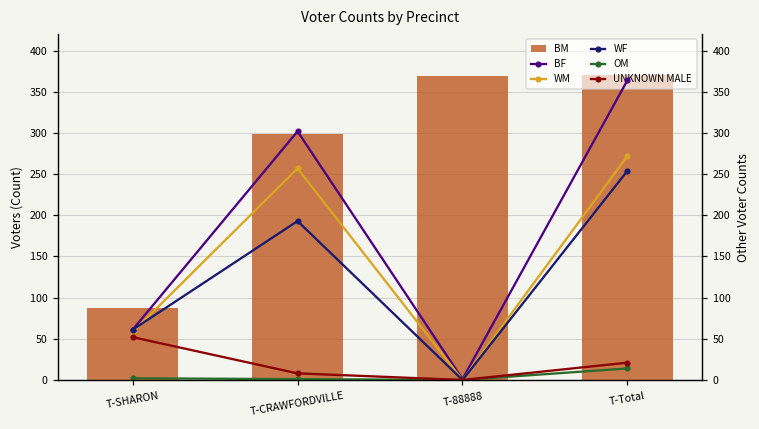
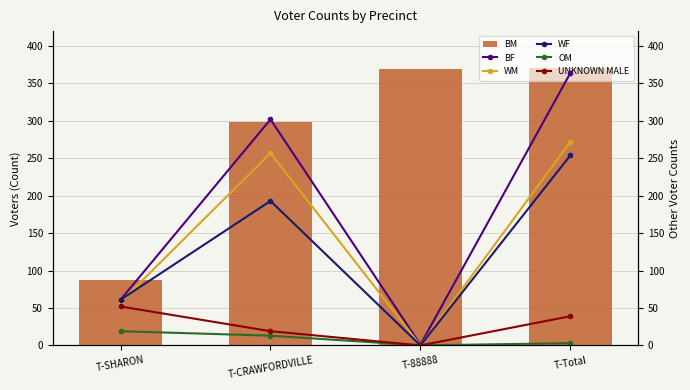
OM, T-SHARON: 0 -> 20
OM, T-CRAWFORDVILLE: 0 -> 10
UNKNOWN MALE, T-CRAWFORDVILLE: 10 -> 20
OM, T-Total: 10 -> 0
UNKNOWN MALE, T-Total: 20 -> 40
